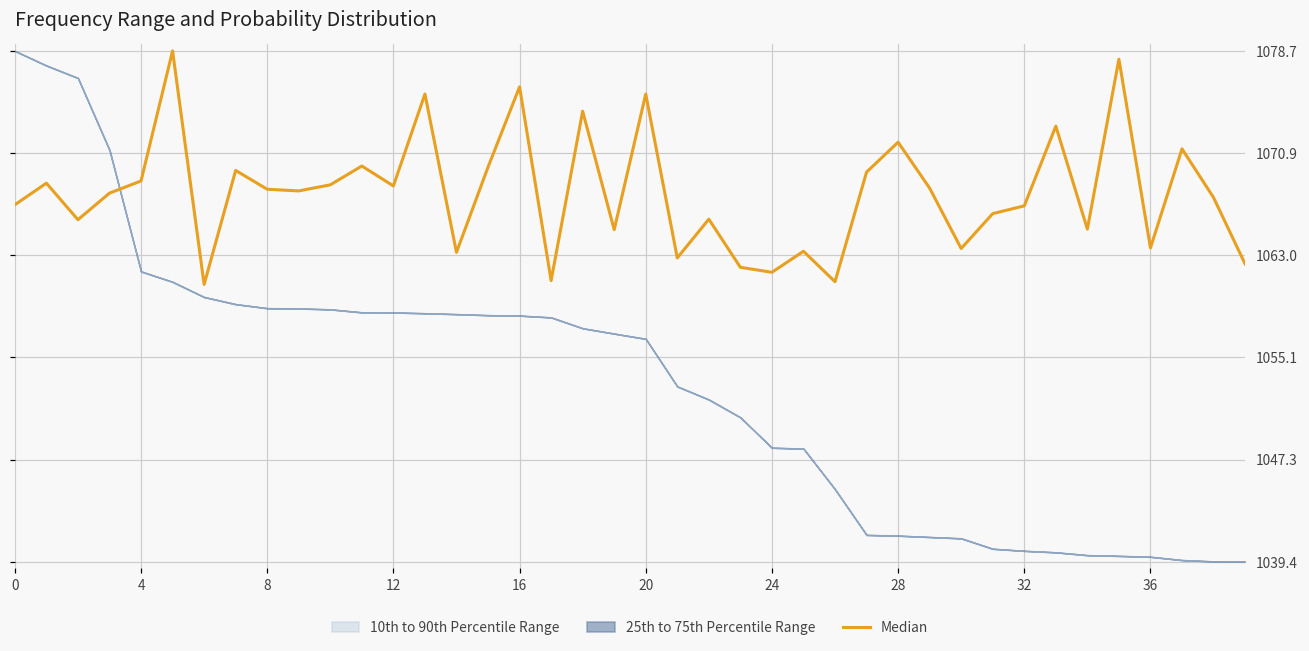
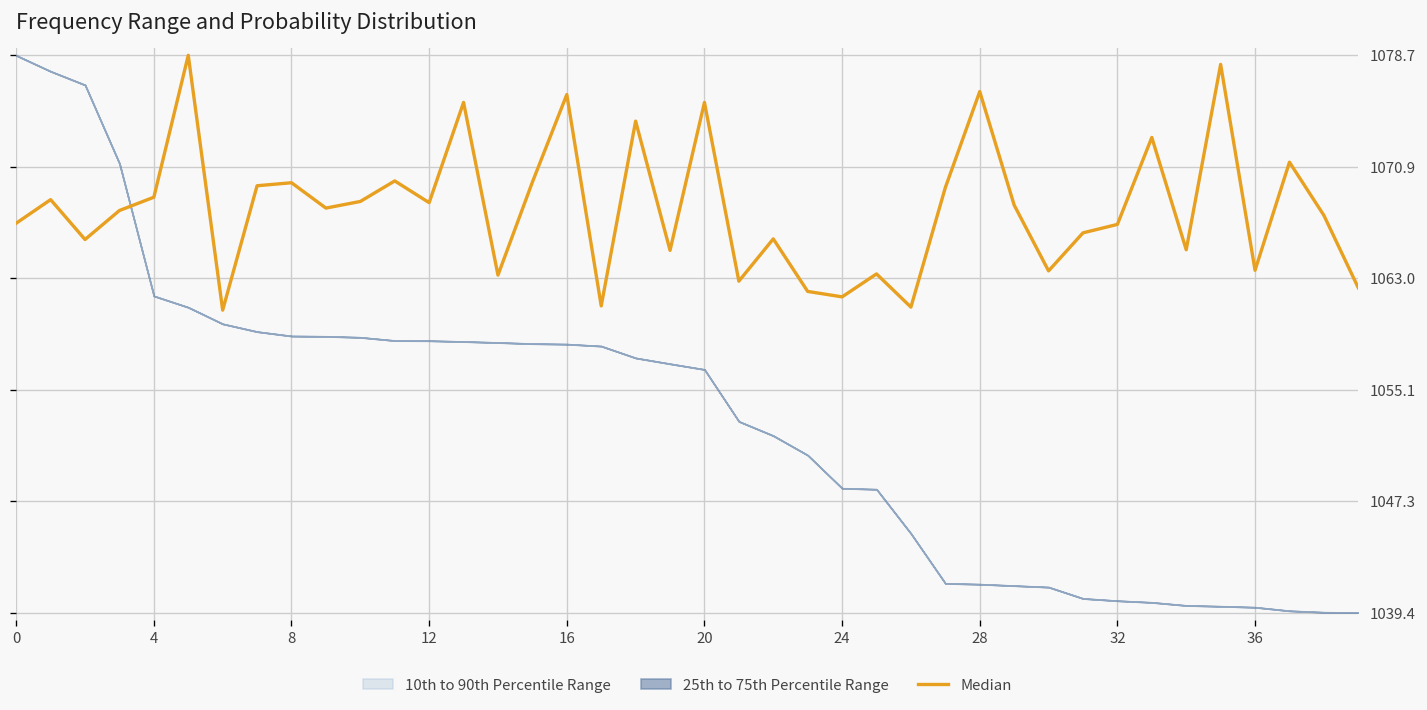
Median, 8: 1068.1 -> 1069.7
Median, 28: 1071.7 -> 1076.2
